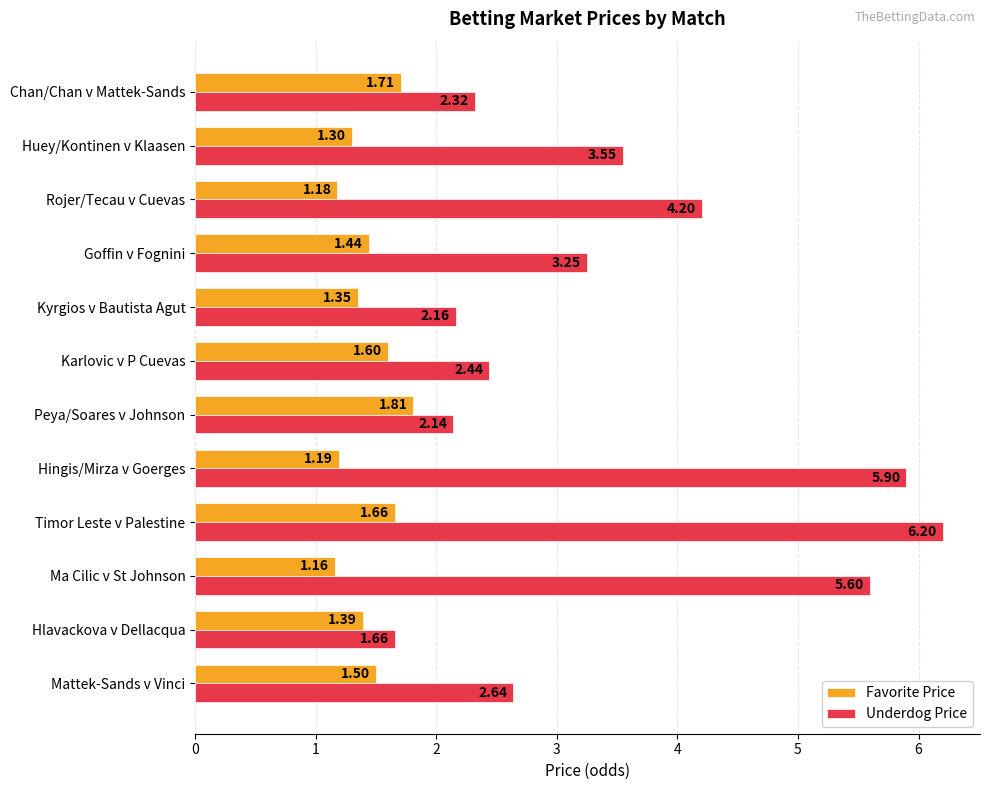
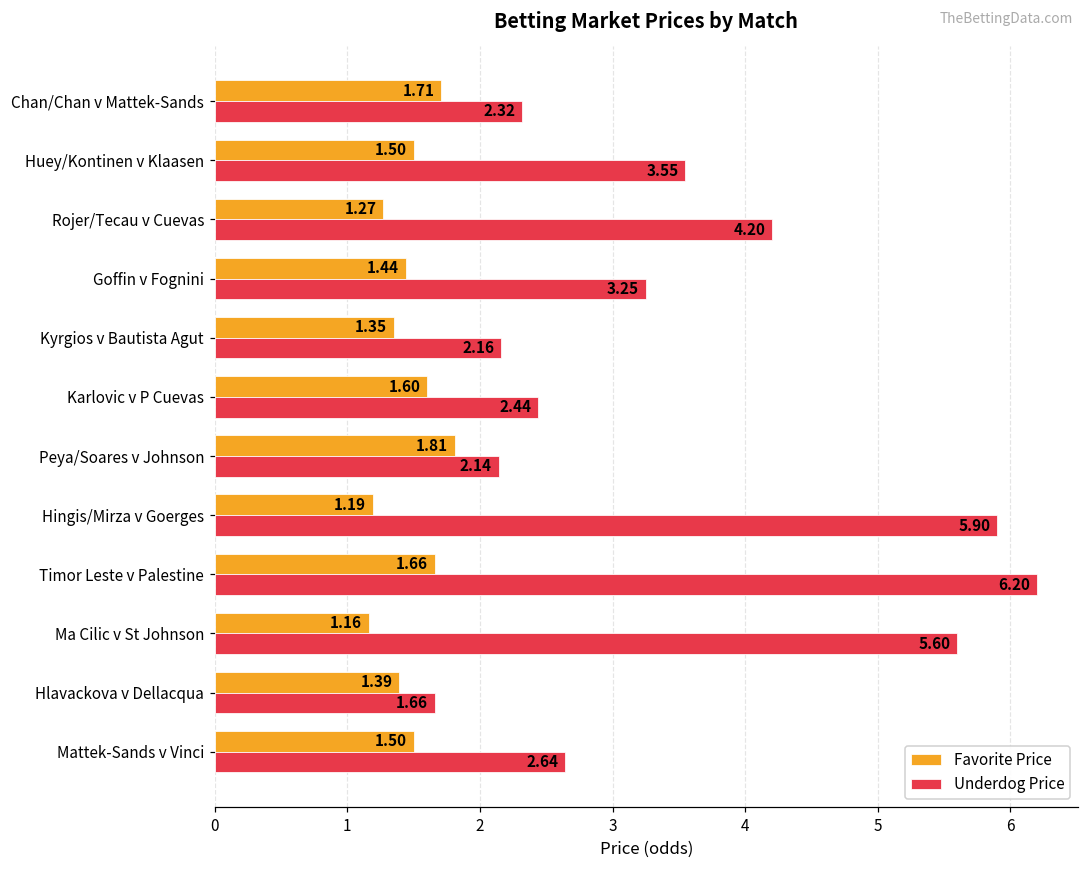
Favorite Price, Huey/Kontinen v Klaasen: 1.30 -> 1.50
Favorite Price, Rojer/Tecau v Cuevas: 1.18 -> 1.27
